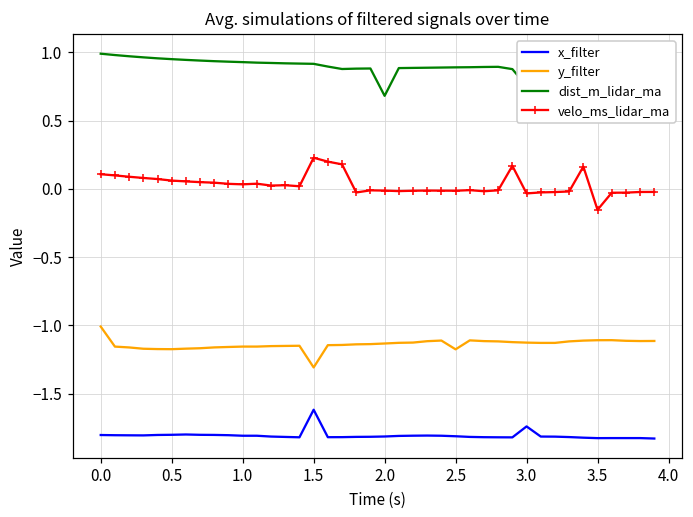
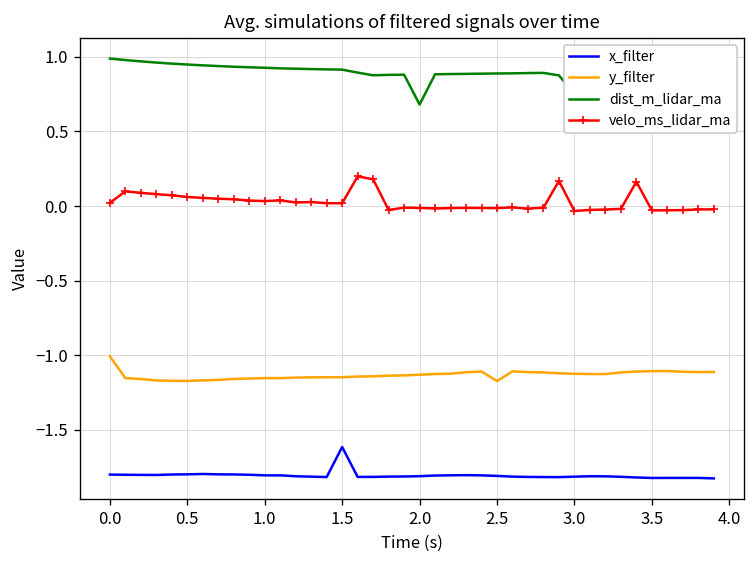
velo_ms_lidar_ma, 0.0: 0.11 -> 0.02
y_filter, 1.5: -1.31 -> -1.15
velo_ms_lidar_ma, 1.5: 0.23 -> 0.02
x_filter, 3.0: -1.74 -> -1.82
velo_ms_lidar_ma, 3.5: -0.15 -> -0.03
